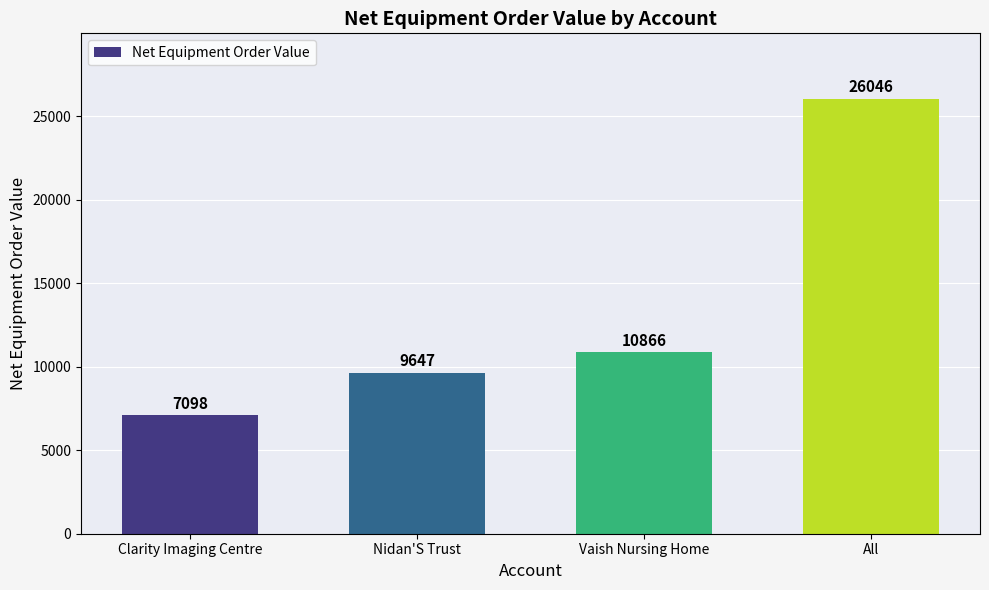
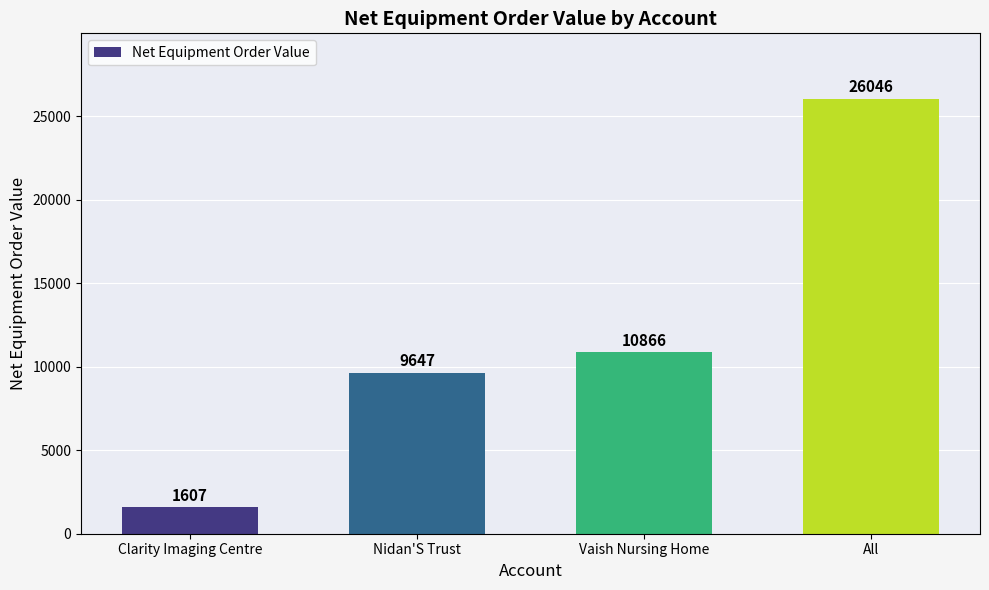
Clarity Imaging Centre: 7098 -> 1607
